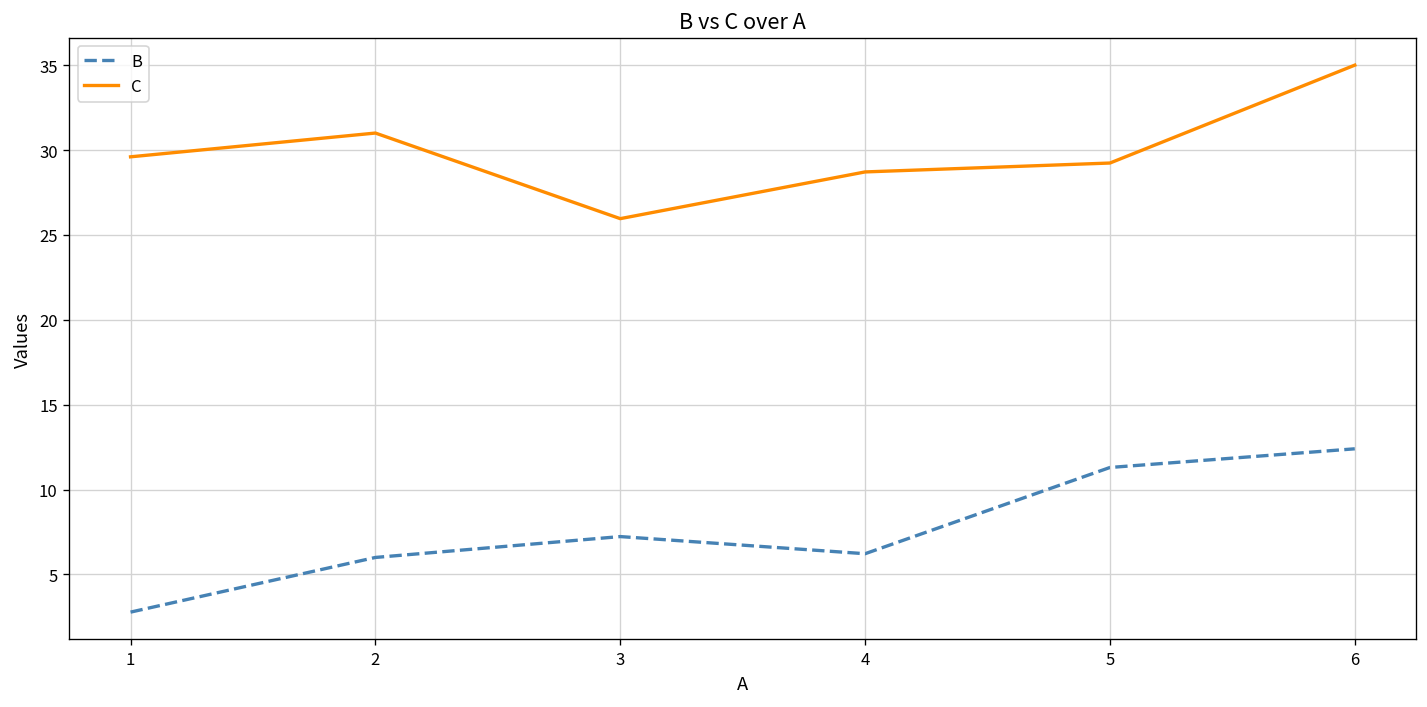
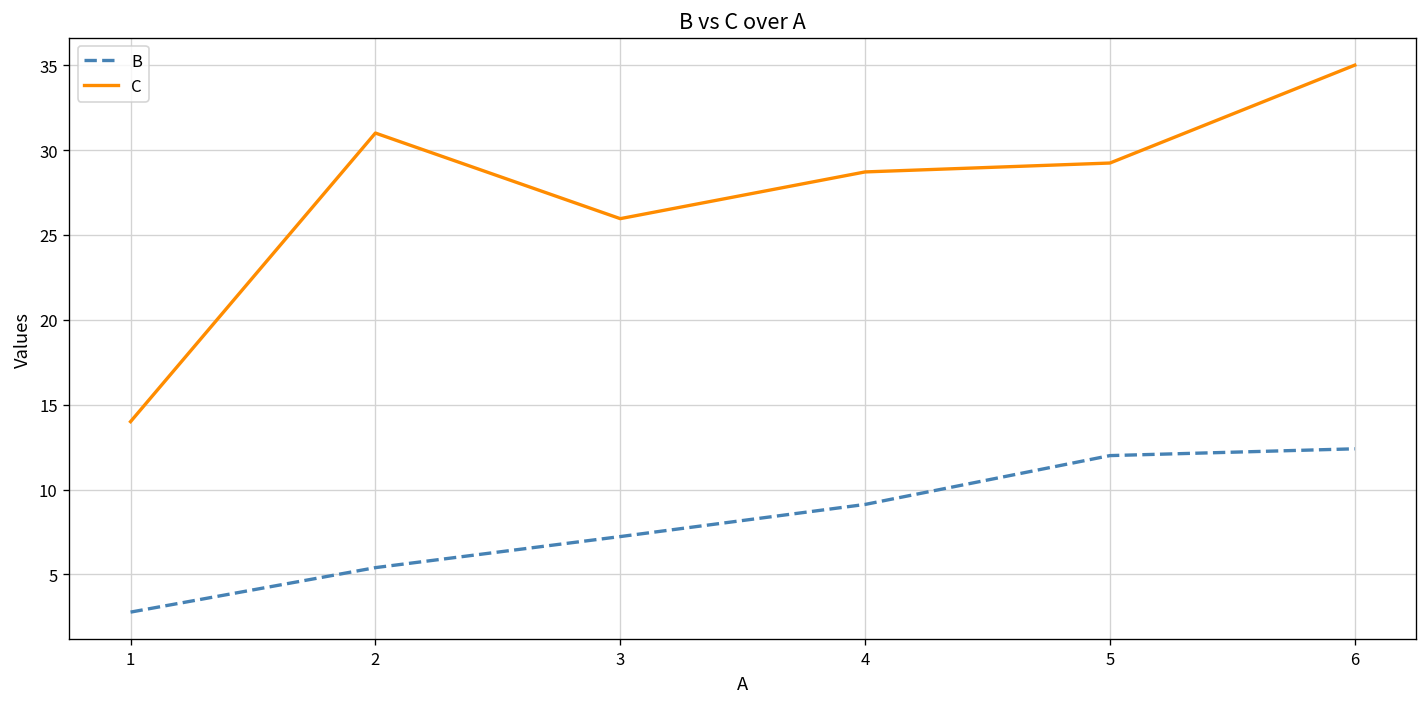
C, 1: 29.6 -> 14.0
B, 2: 6.0 -> 5.4
B, 4: 6.2 -> 9.1
B, 5: 11.3 -> 12.0
